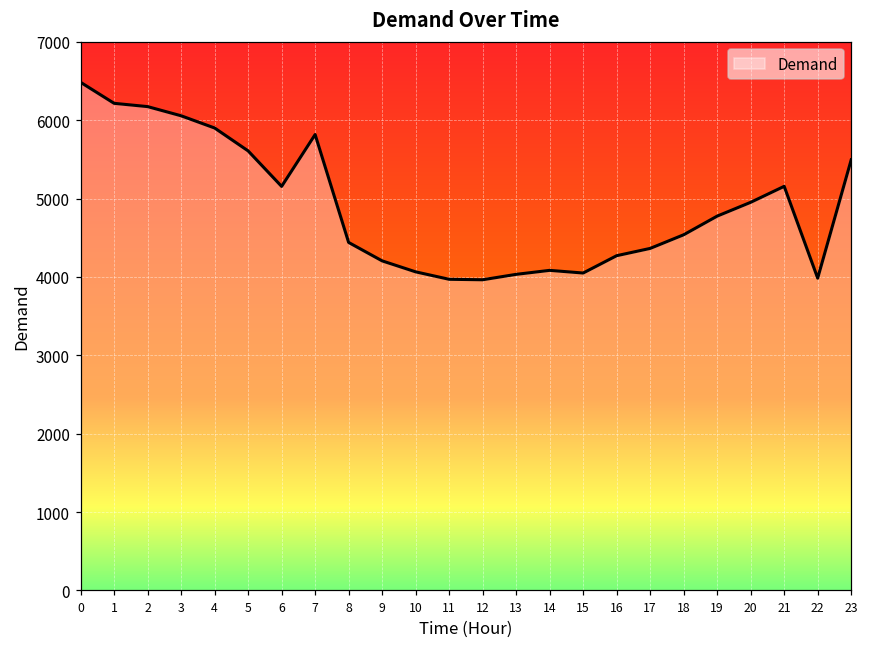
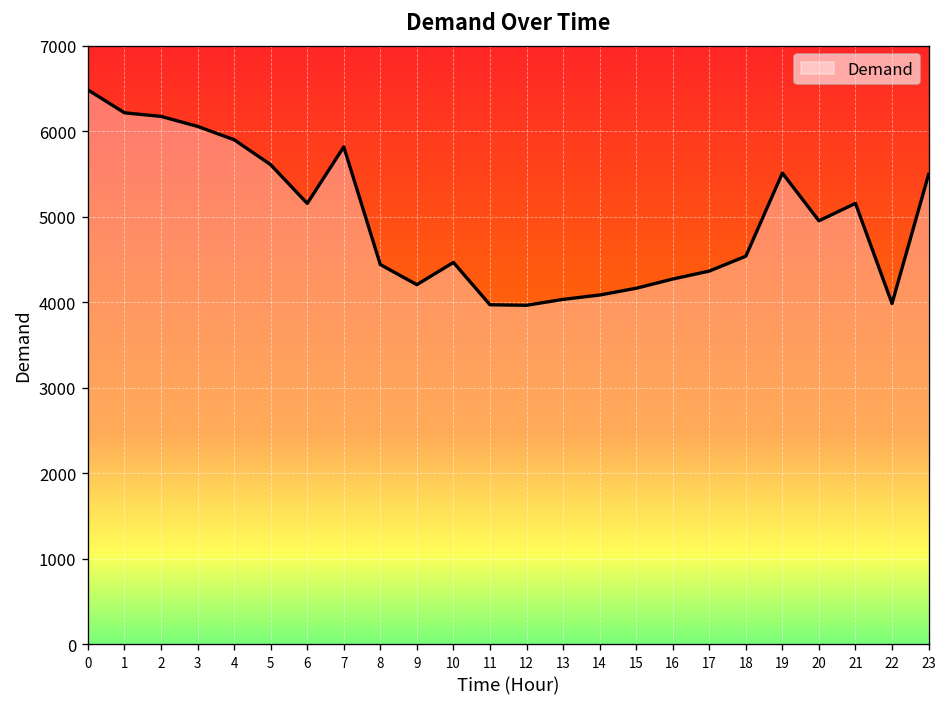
10: 4100 -> 4500
15: 4100 -> 4200
19: 4800 -> 5500
